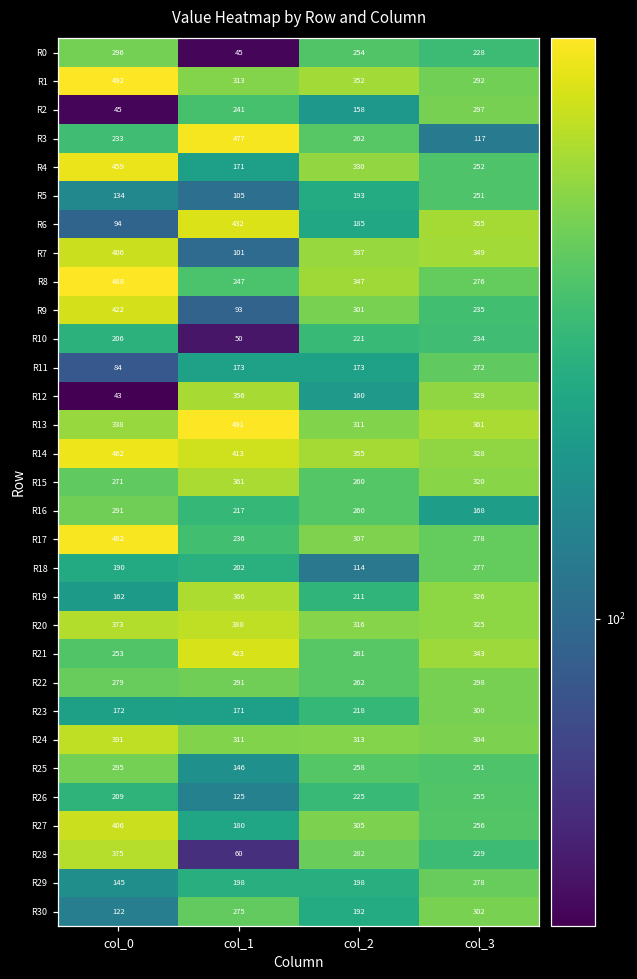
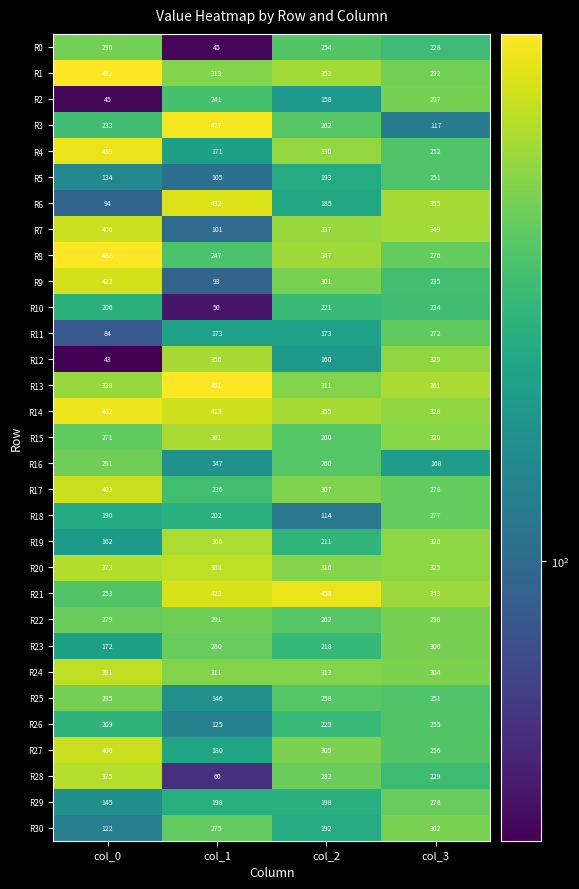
R16, col_1: 217 -> 147
R17, col_0: 482 -> 403
R21, col_2: 261 -> 458
R23, col_1: 171 -> 280
